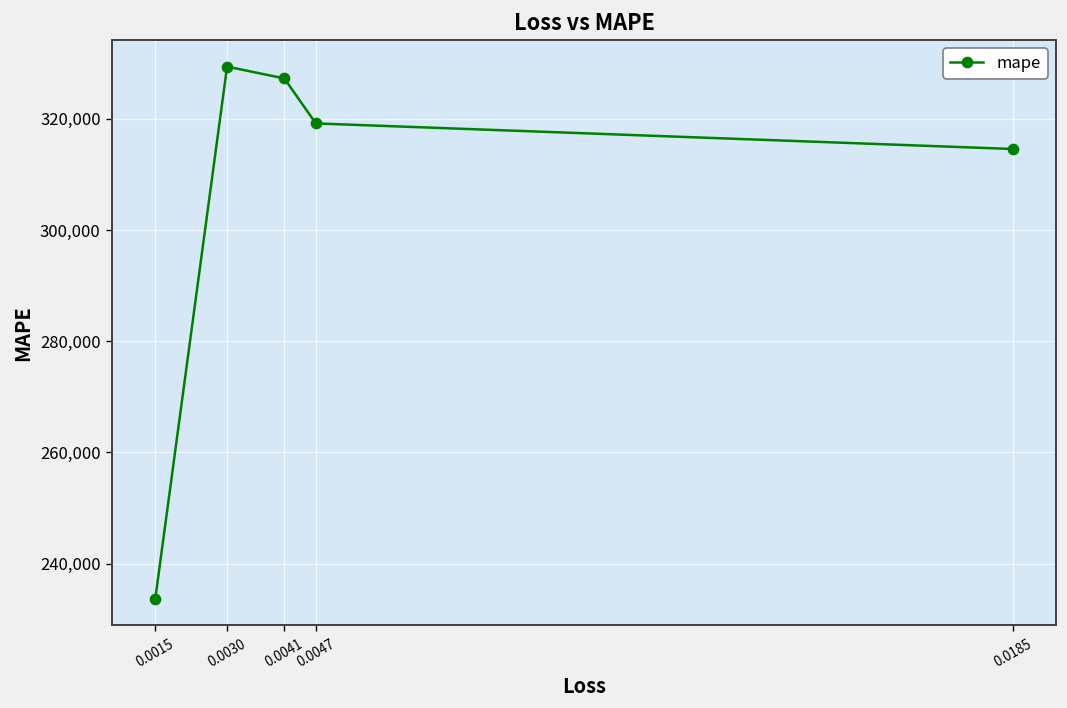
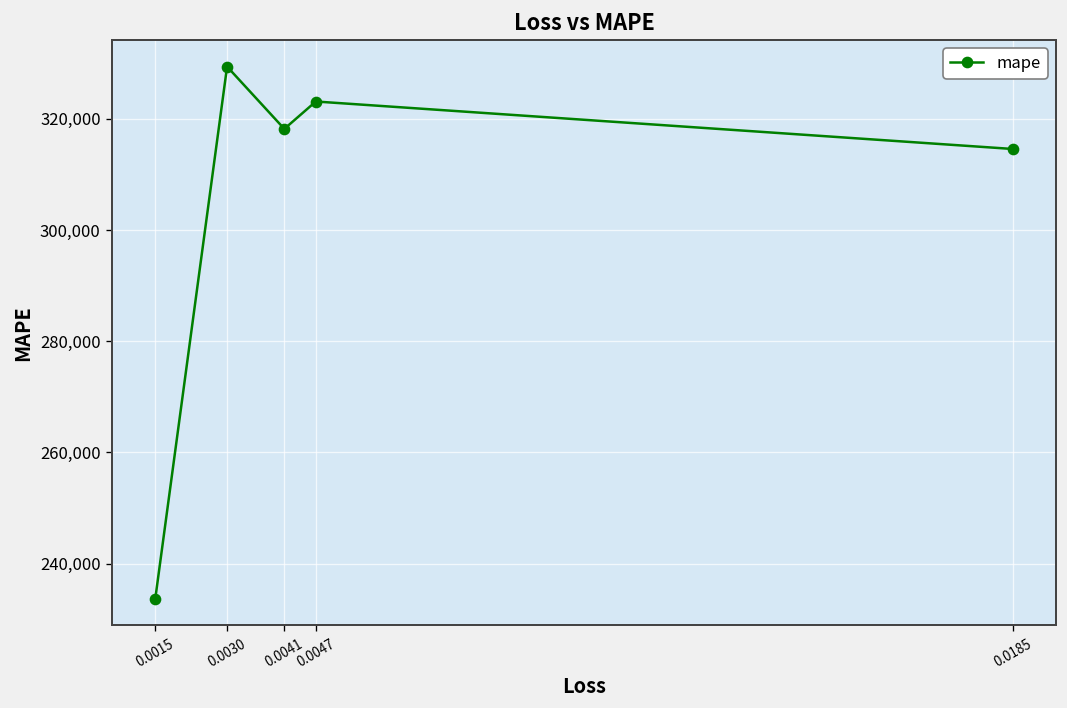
0.0041: 327,000 -> 318,000
0.0047: 319,000 -> 323,000
